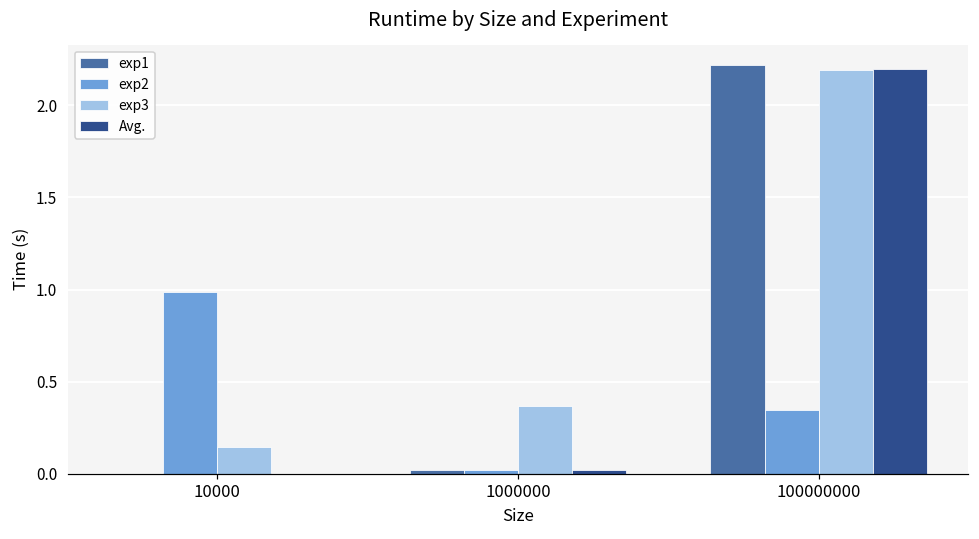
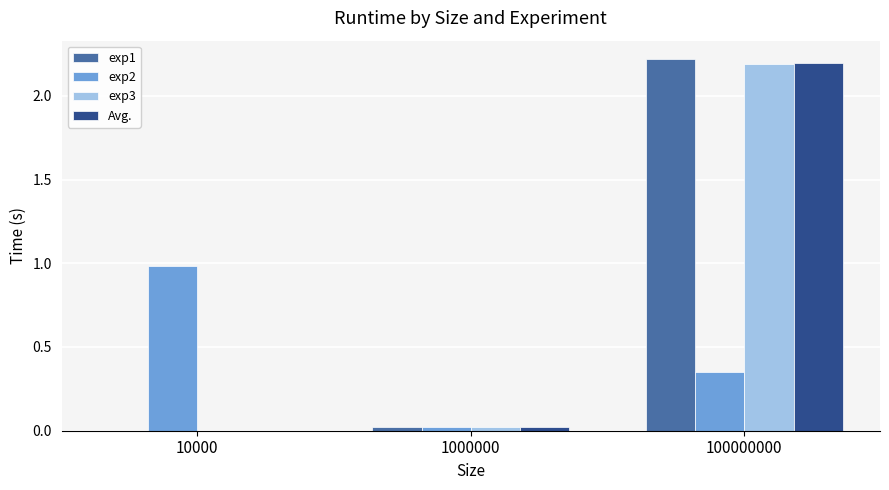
exp3, 10000: 0.14 -> 0.00
exp3, 1000000: 0.37 -> 0.02
